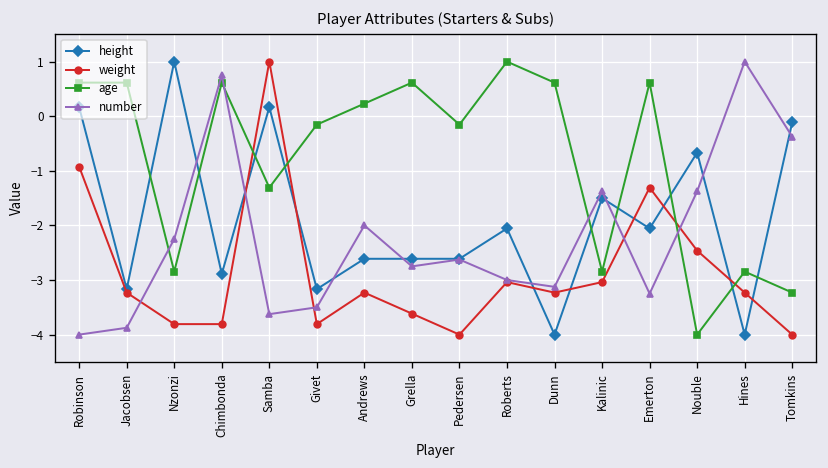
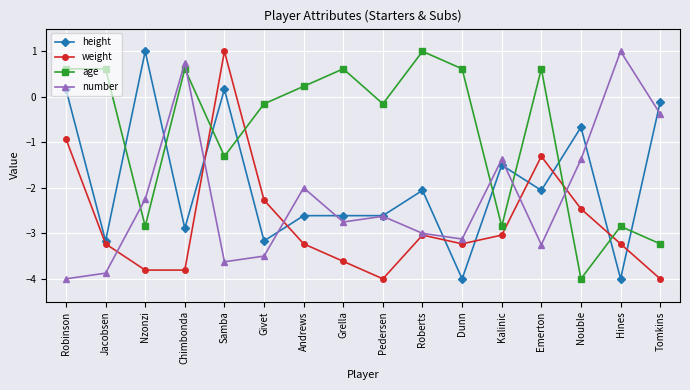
weight, Givet: -3.8 -> -2.3
